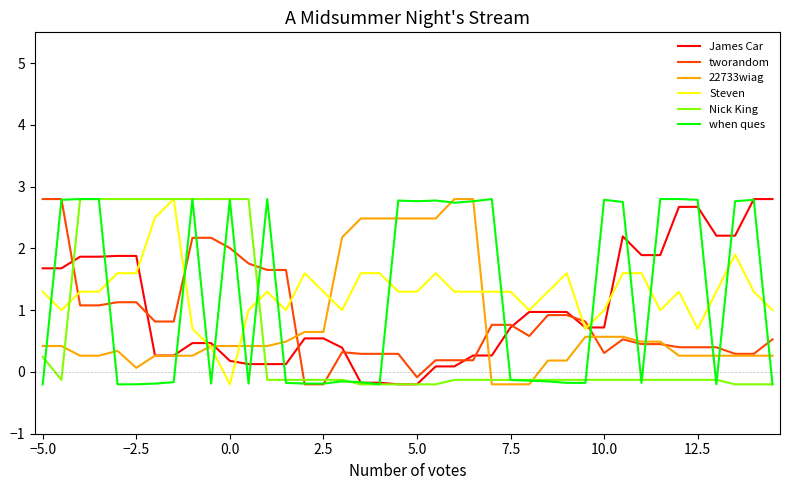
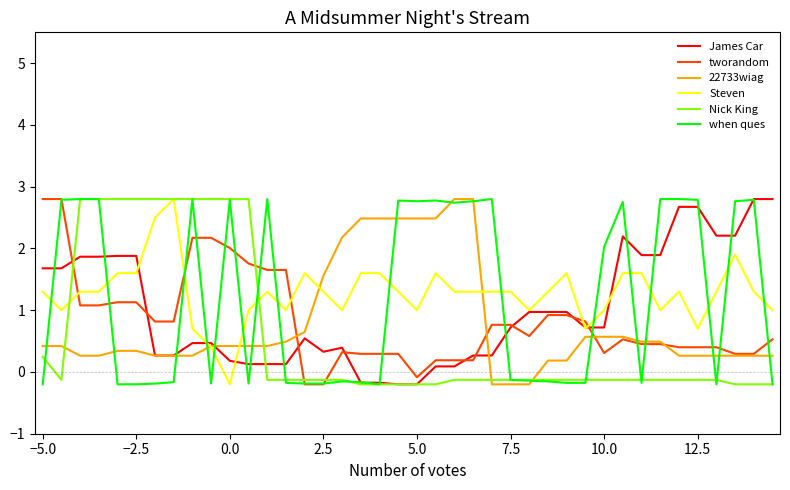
22733wiag, −2.5: 0.1 -> 0.3
James Car, 2.5: 0.5 -> 0.3
22733wiag, 2.5: 0.6 -> 1.6
Steven, 5.0: 1.3 -> 1.0
when ques, 10.0: 2.8 -> 2.0
